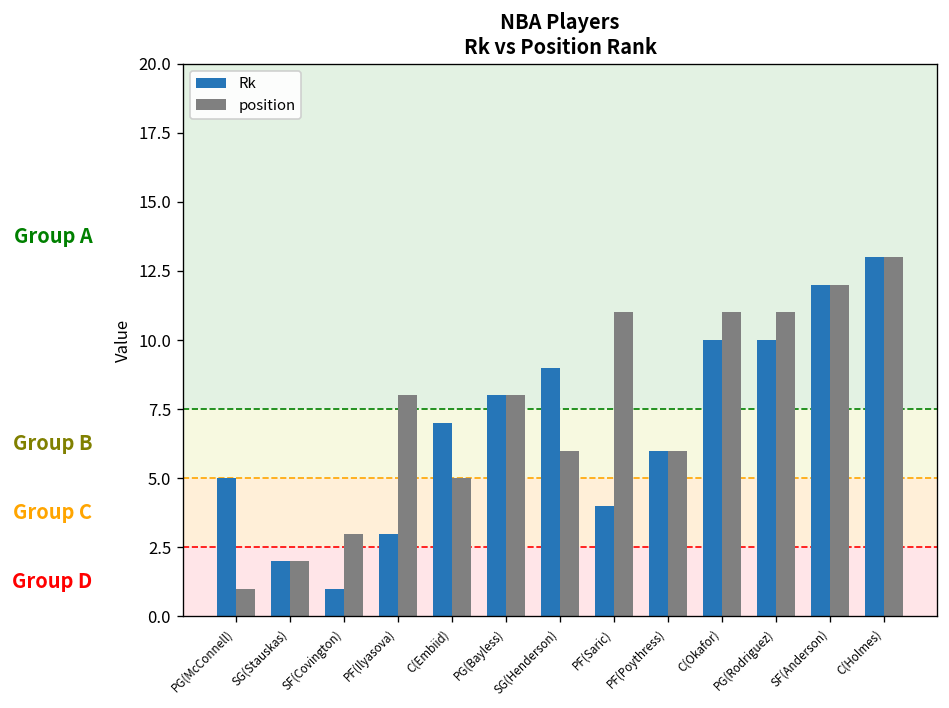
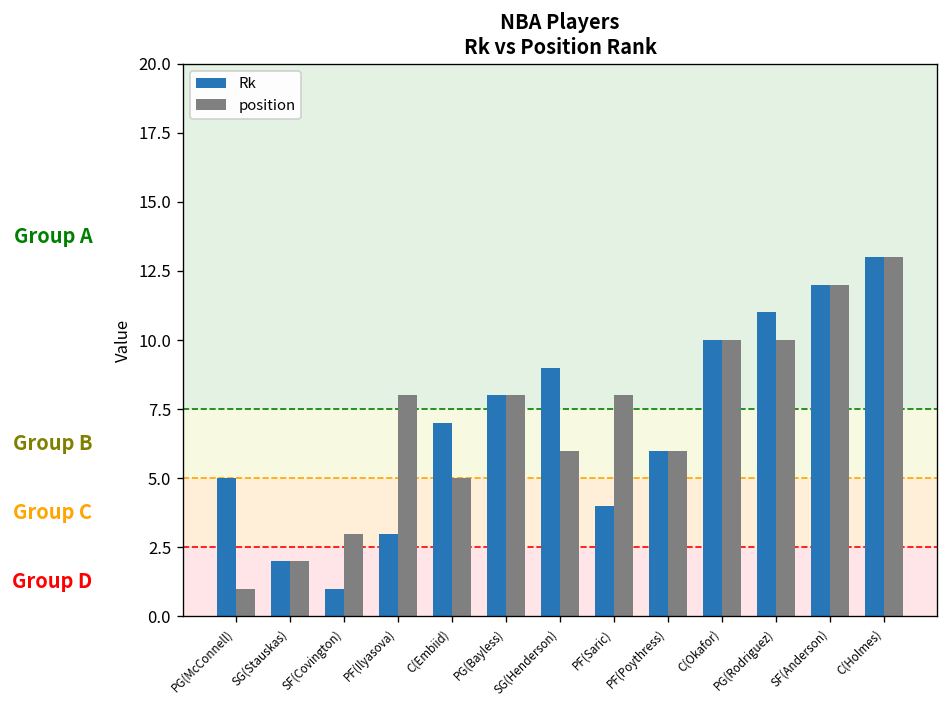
position, PF(Saric): 11 -> 8
position, C(Okafor): 11 -> 10
Rk, PG(Rodriguez): 10 -> 11
position, PG(Rodriguez): 11 -> 10
